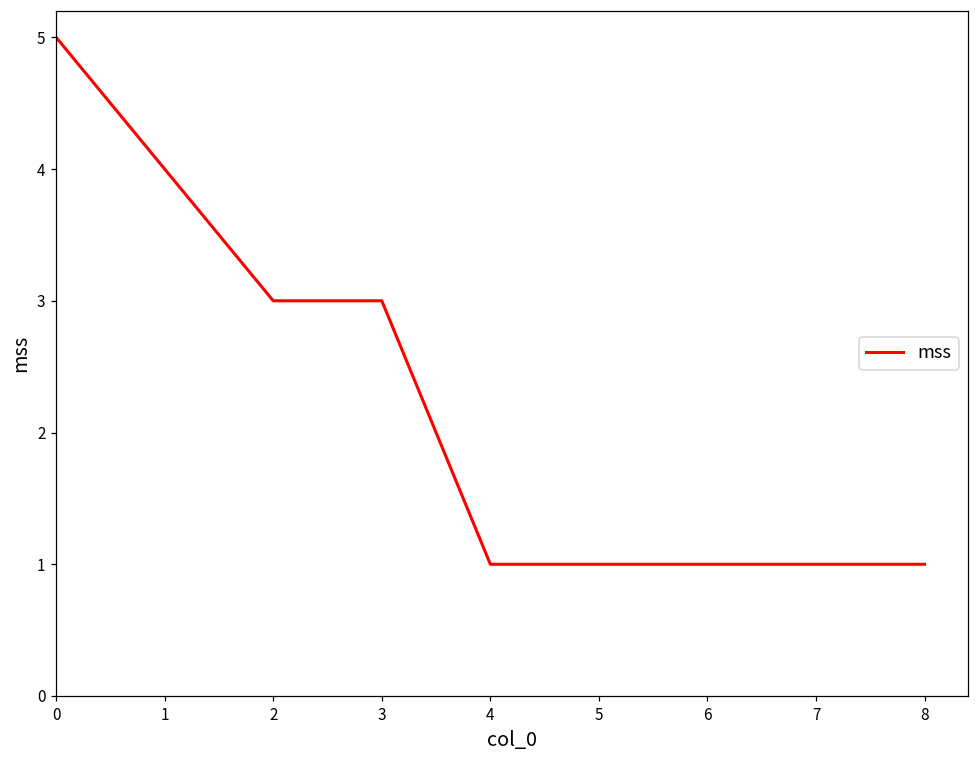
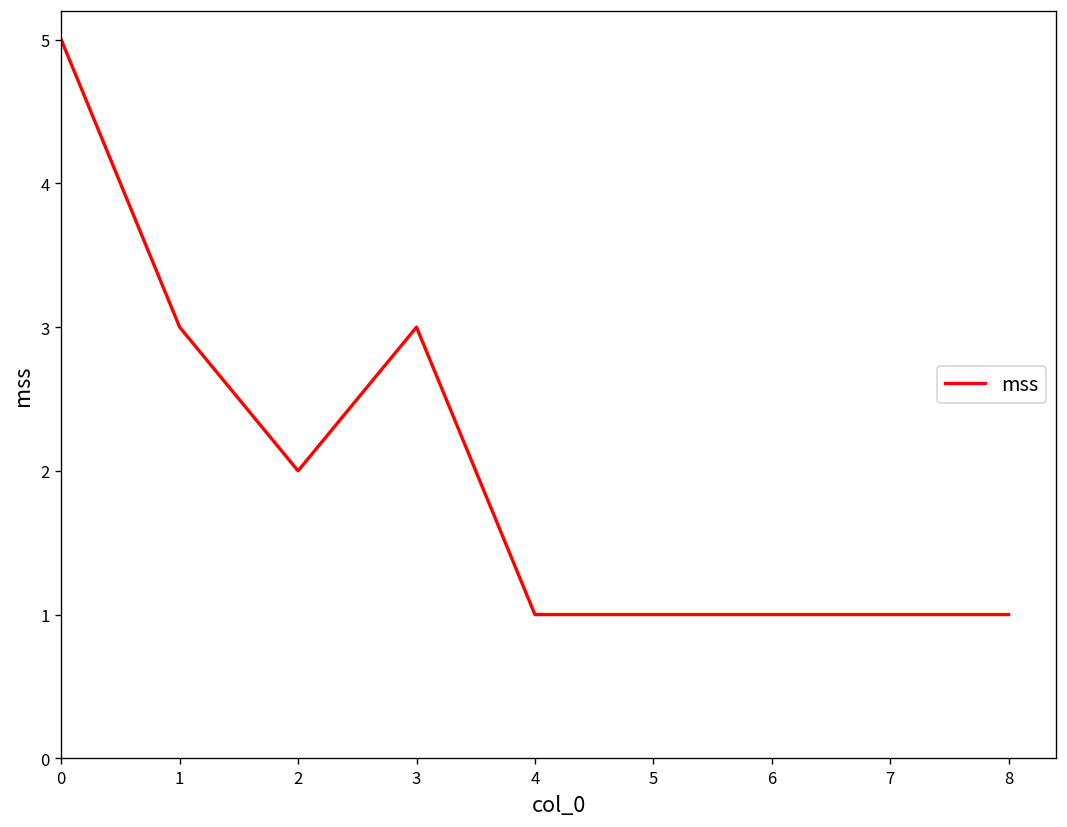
1: 4 -> 3
2: 3 -> 2
